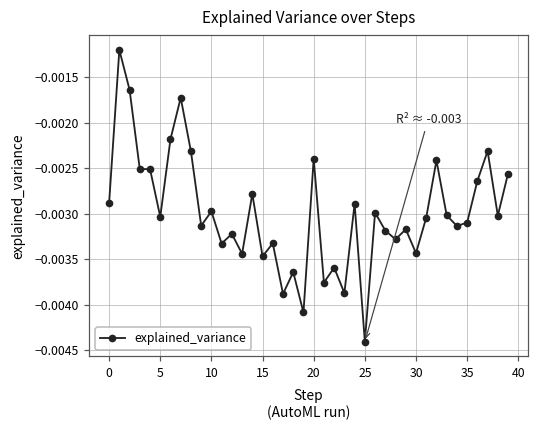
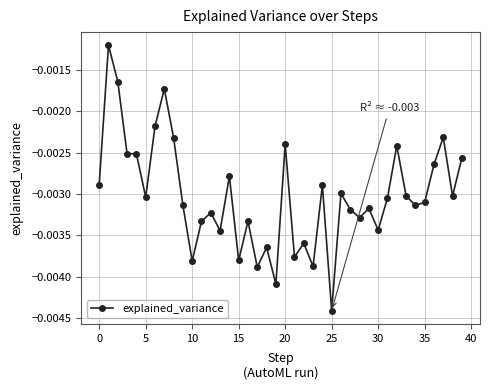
10: -0.0030 -> -0.0038
15: -0.0035 -> -0.0038
